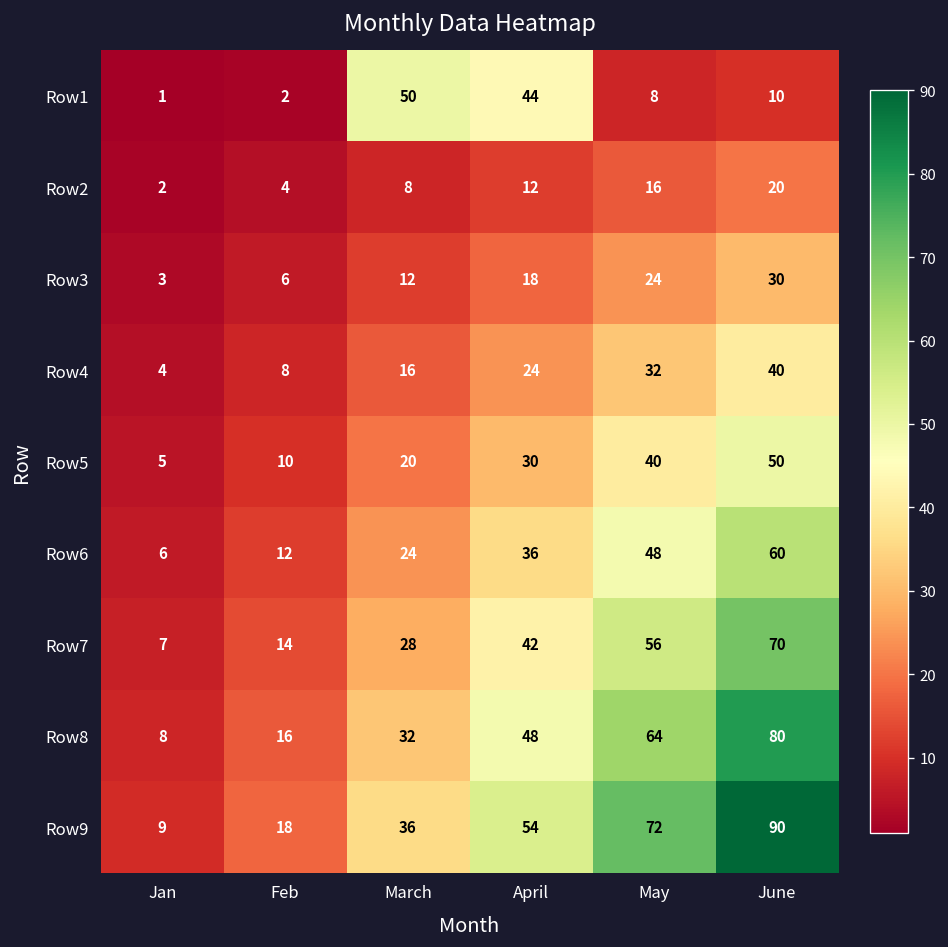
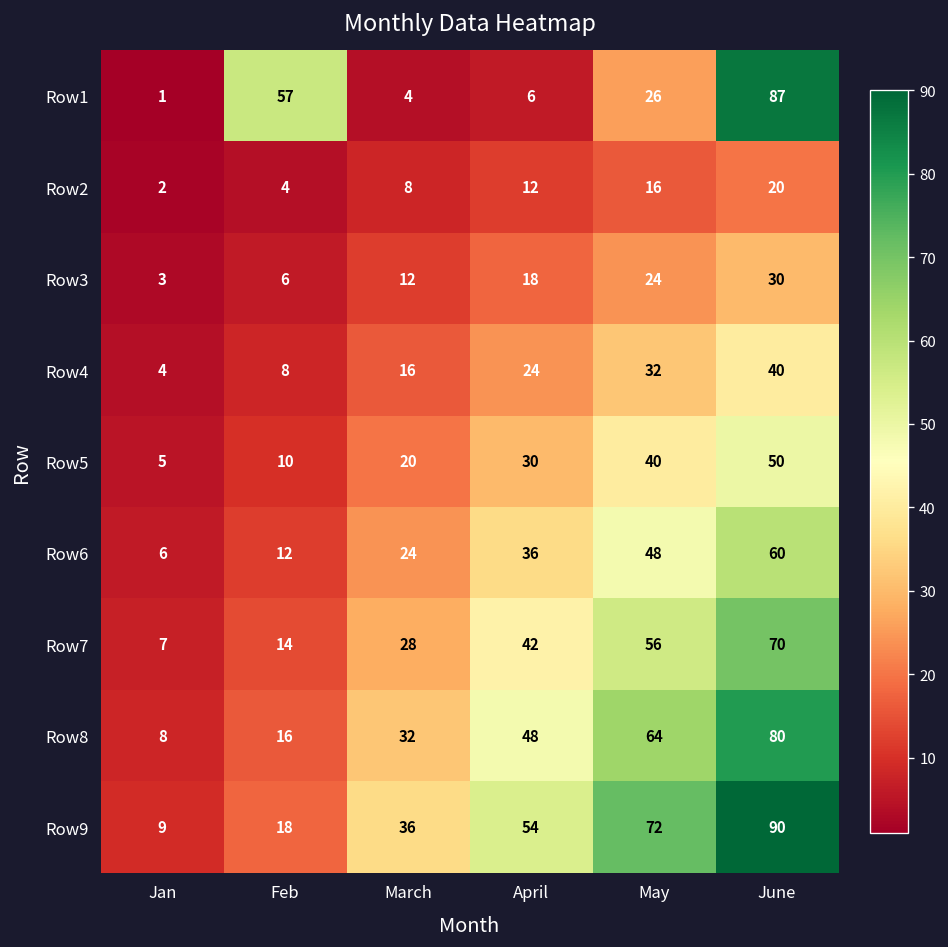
Row1, Feb: 2 -> 57
Row1, March: 50 -> 4
Row1, April: 44 -> 6
Row1, May: 8 -> 26
Row1, June: 10 -> 87
